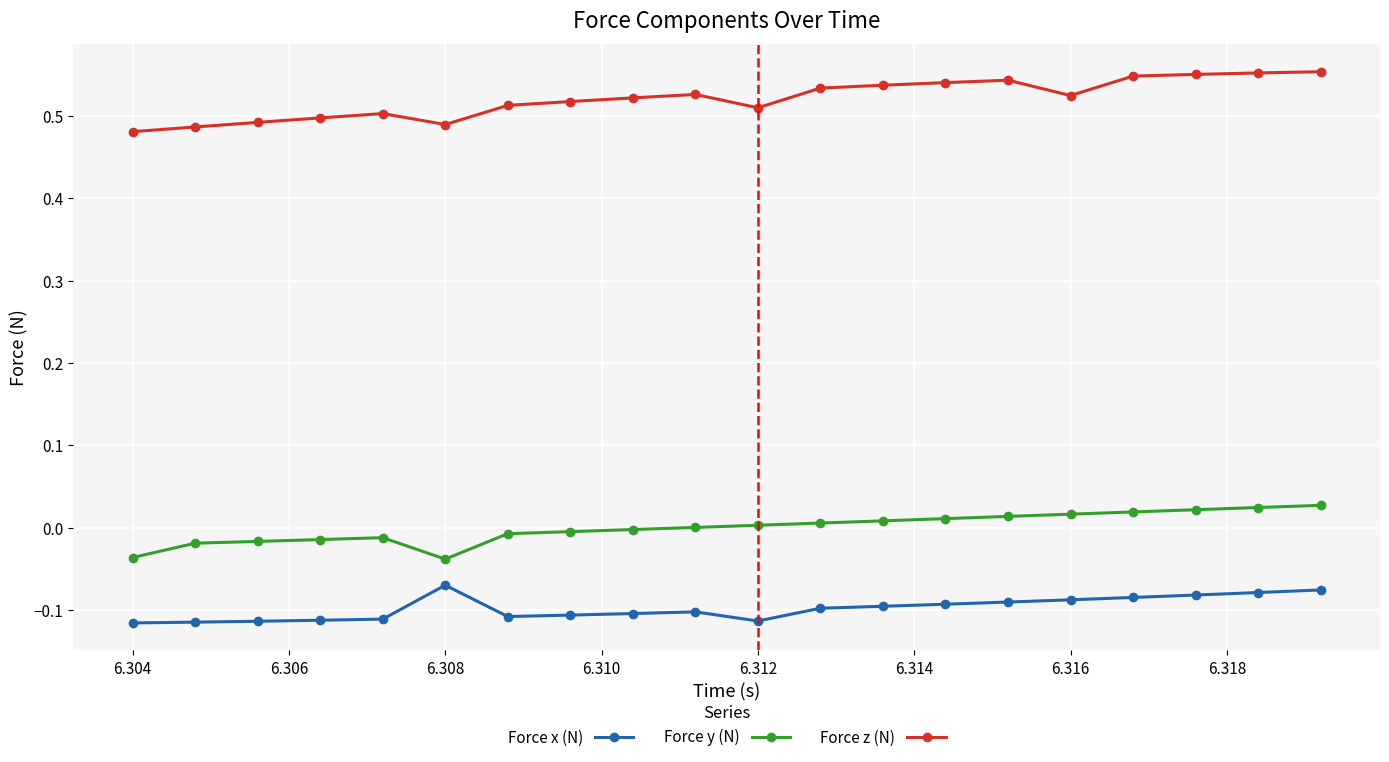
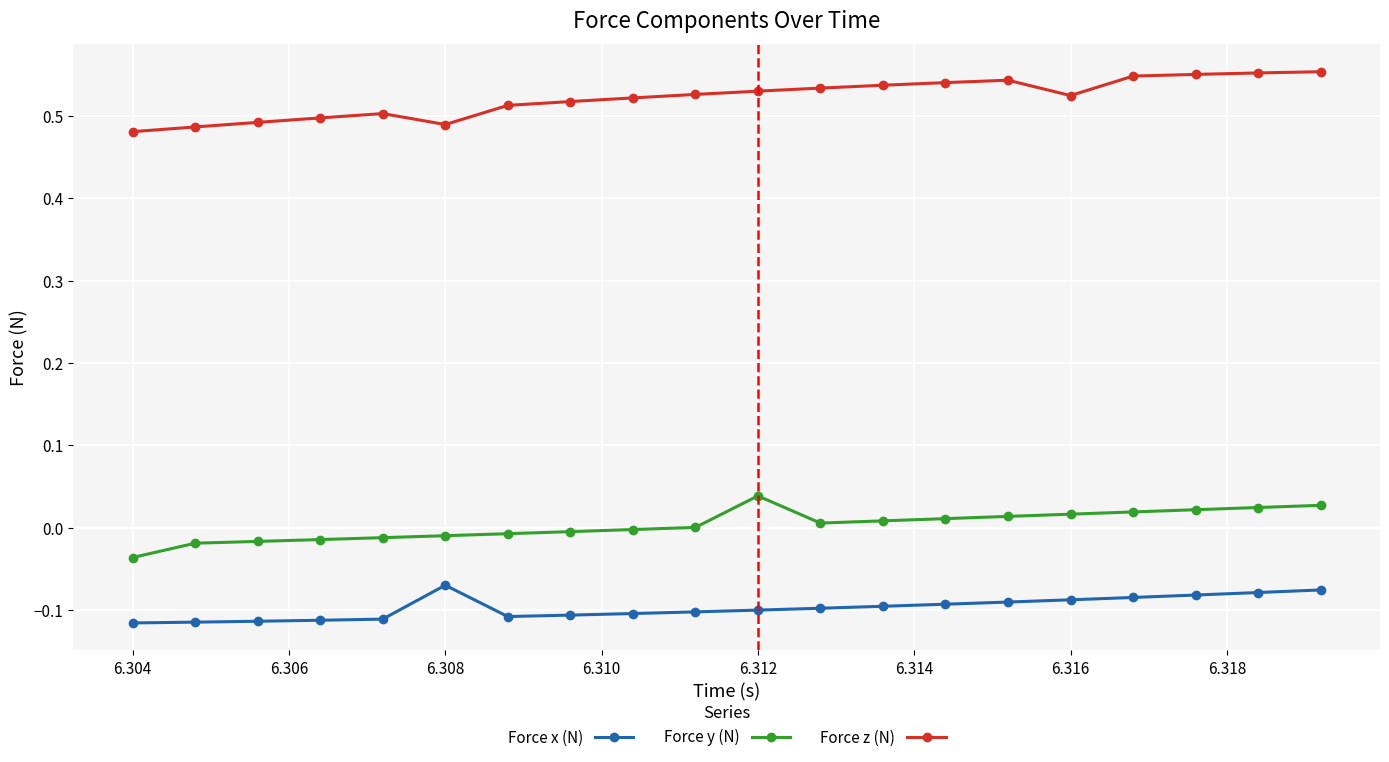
Force y (N), 6.308: -0.04 -> -0.01
Force x (N), 6.312: -0.11 -> -0.10
Force y (N), 6.312: 0.00 -> 0.04
Force z (N), 6.312: 0.51 -> 0.53
